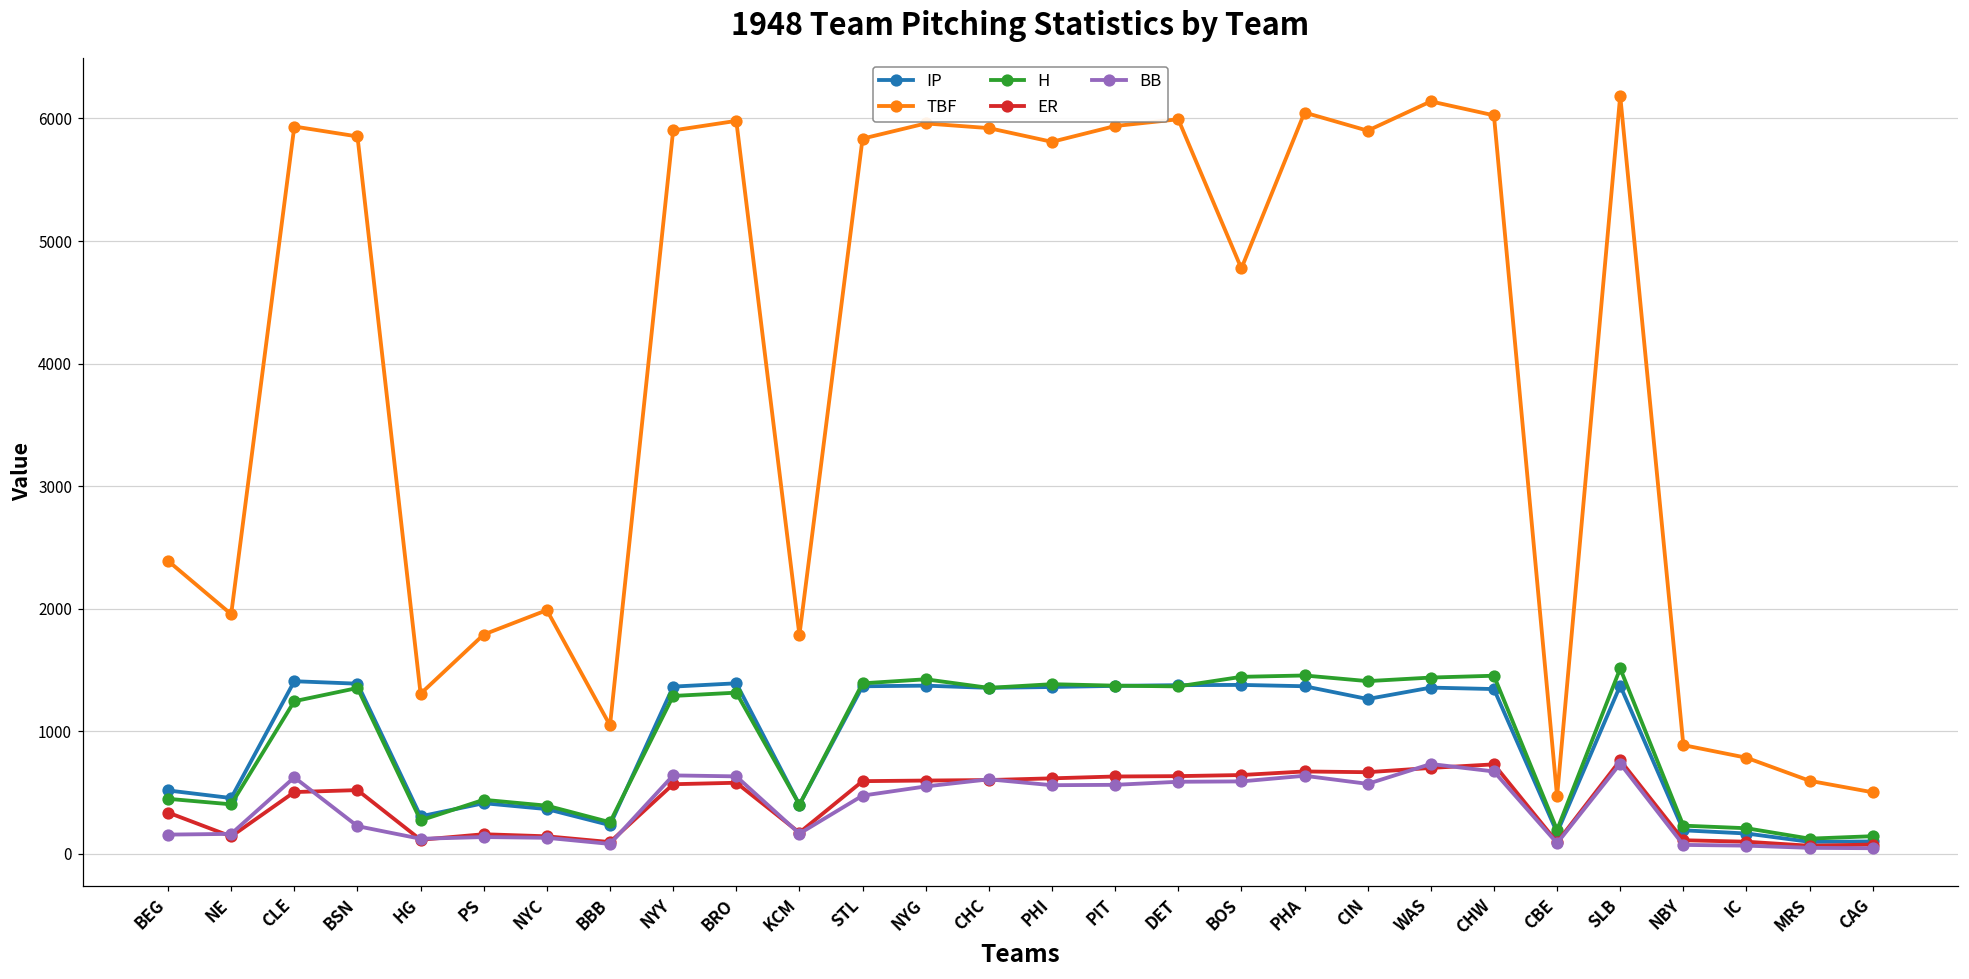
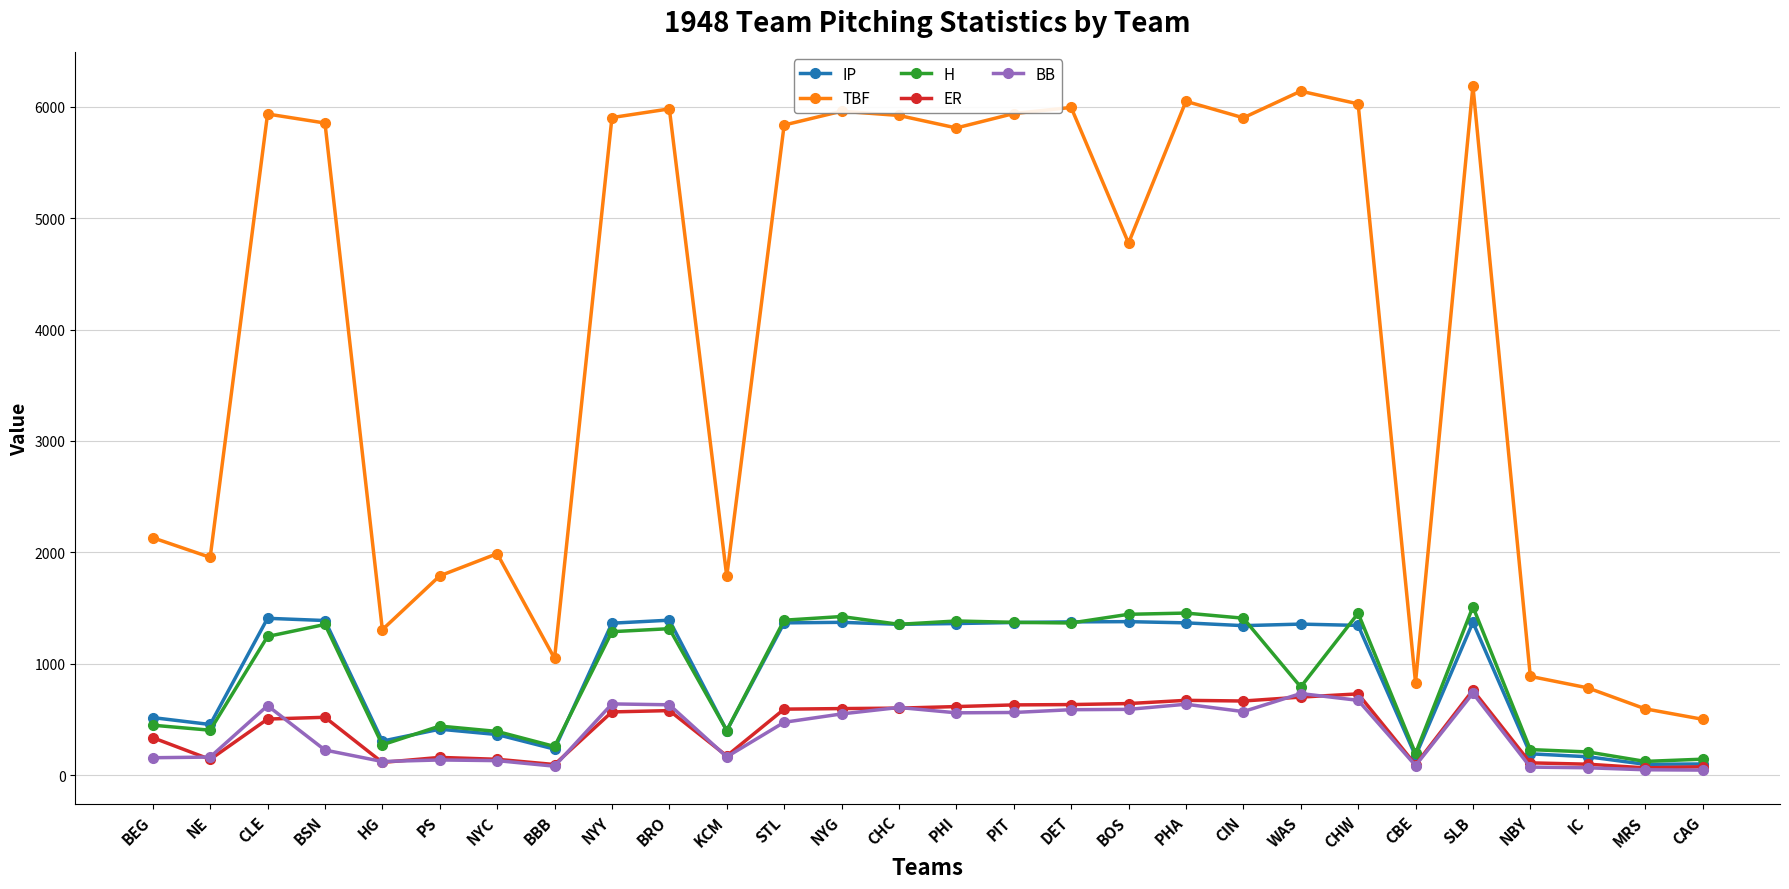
TBF, BEG: 2390 -> 2130
IP, CIN: 1260 -> 1340
H, WAS: 1440 -> 790
TBF, CBE: 470 -> 830
